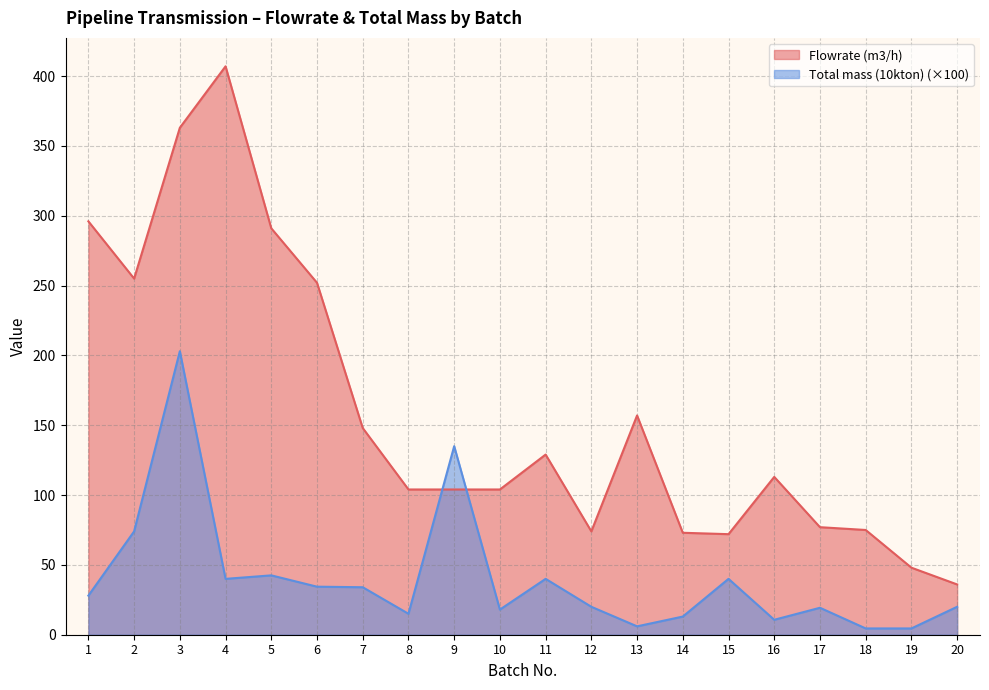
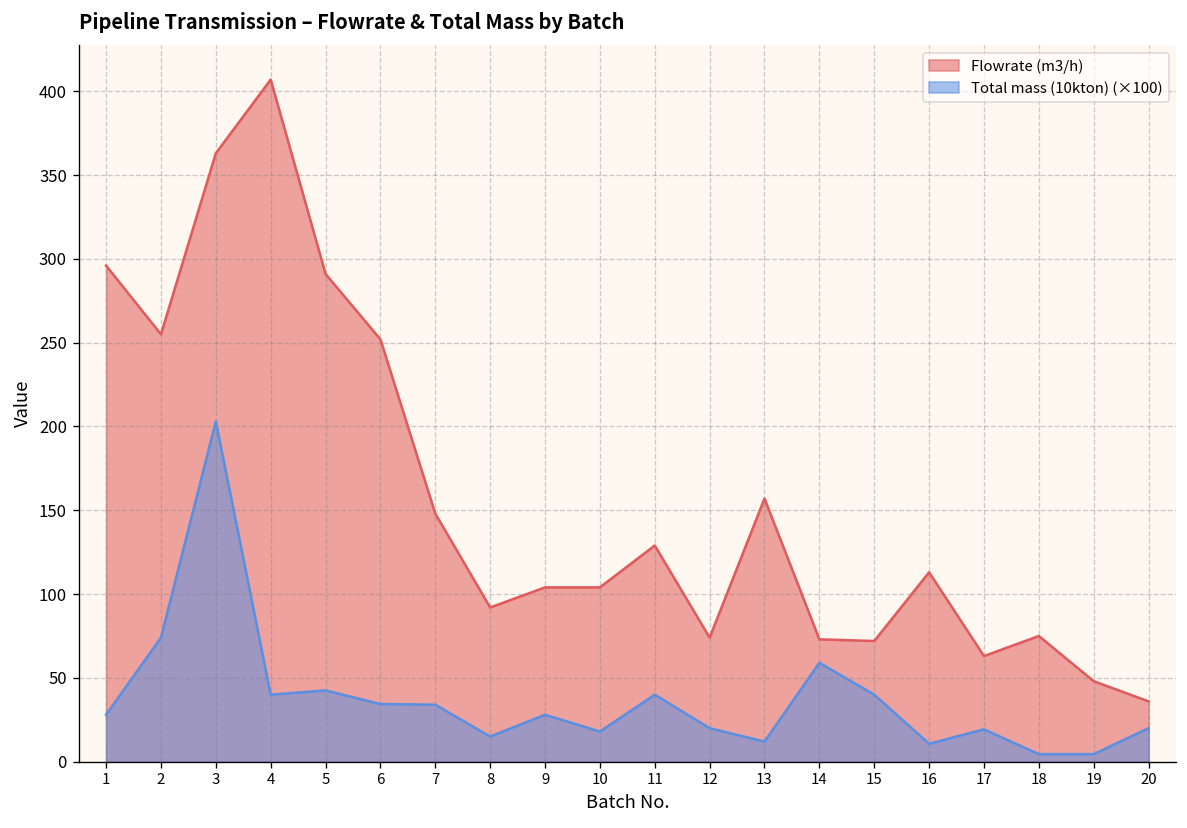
Flowrate (m3/h), 8: 104 -> 92
Total mass (10kton) (×100), 9: 135 -> 28
Total mass (10kton) (×100), 13: 6 -> 12
Total mass (10kton) (×100), 14: 13 -> 59
Flowrate (m3/h), 17: 77 -> 63
